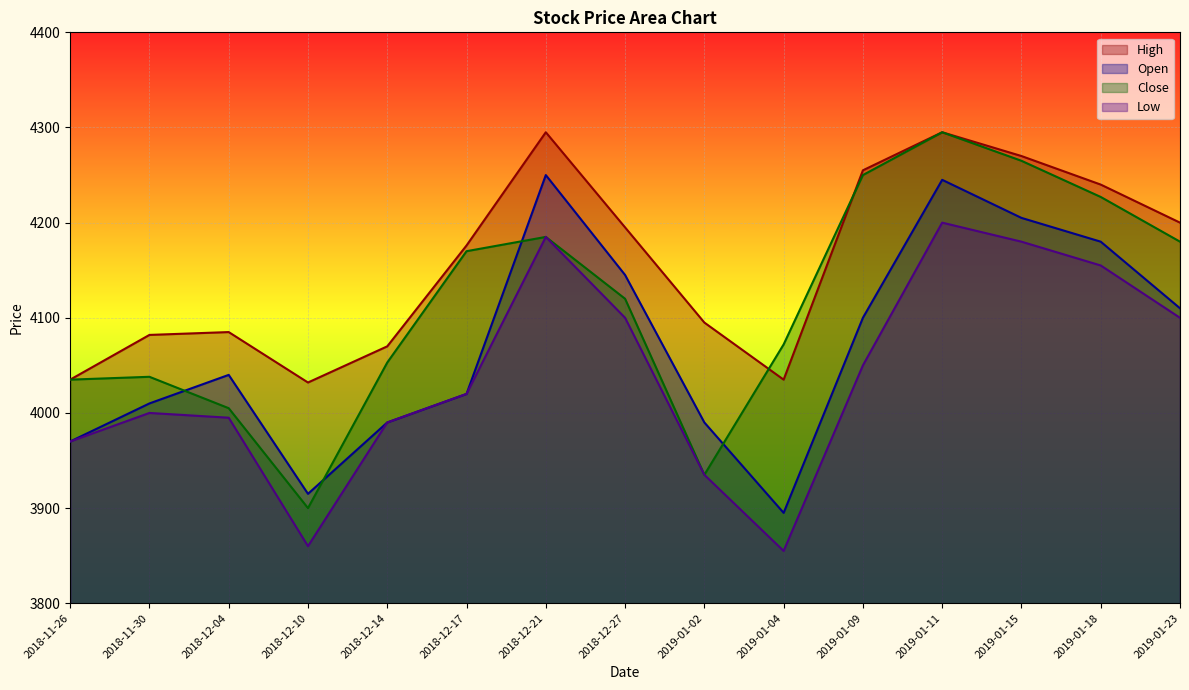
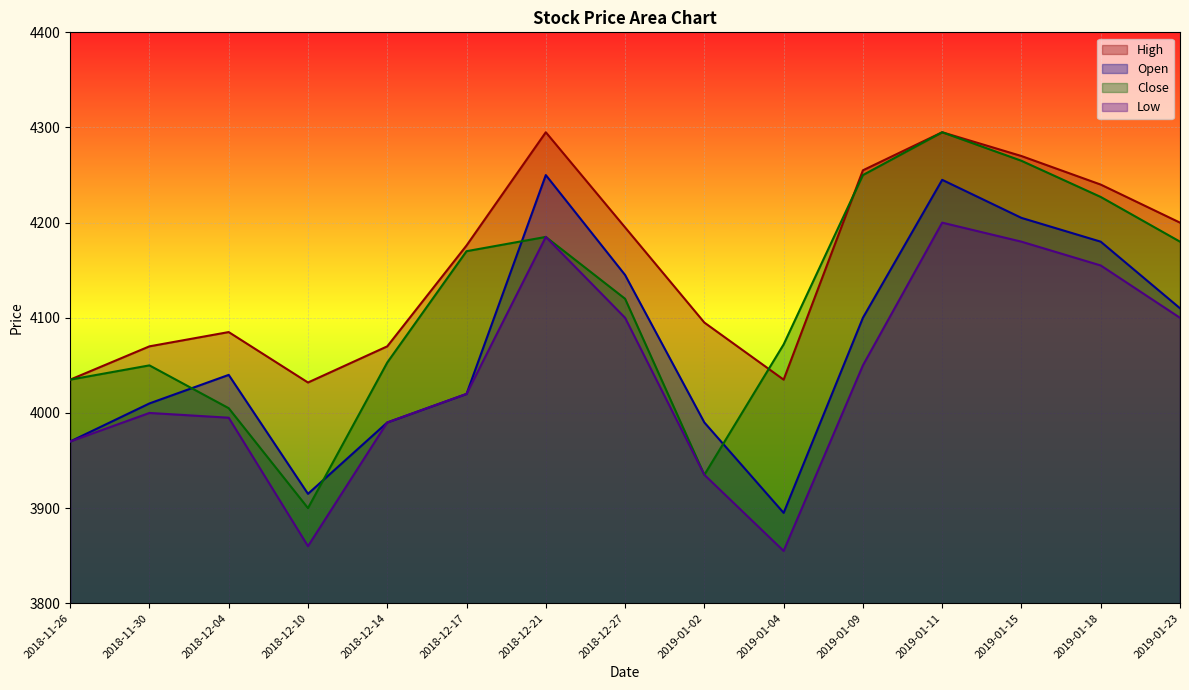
High, 2018-11-30: 4080 -> 4070
Close, 2018-11-30: 4040 -> 4050
